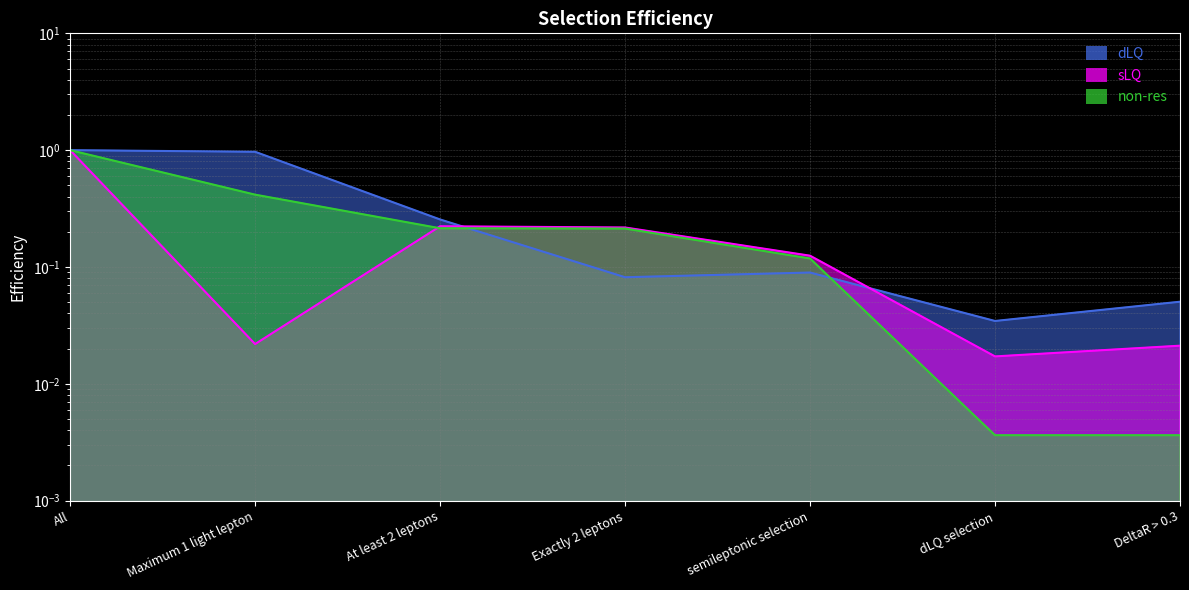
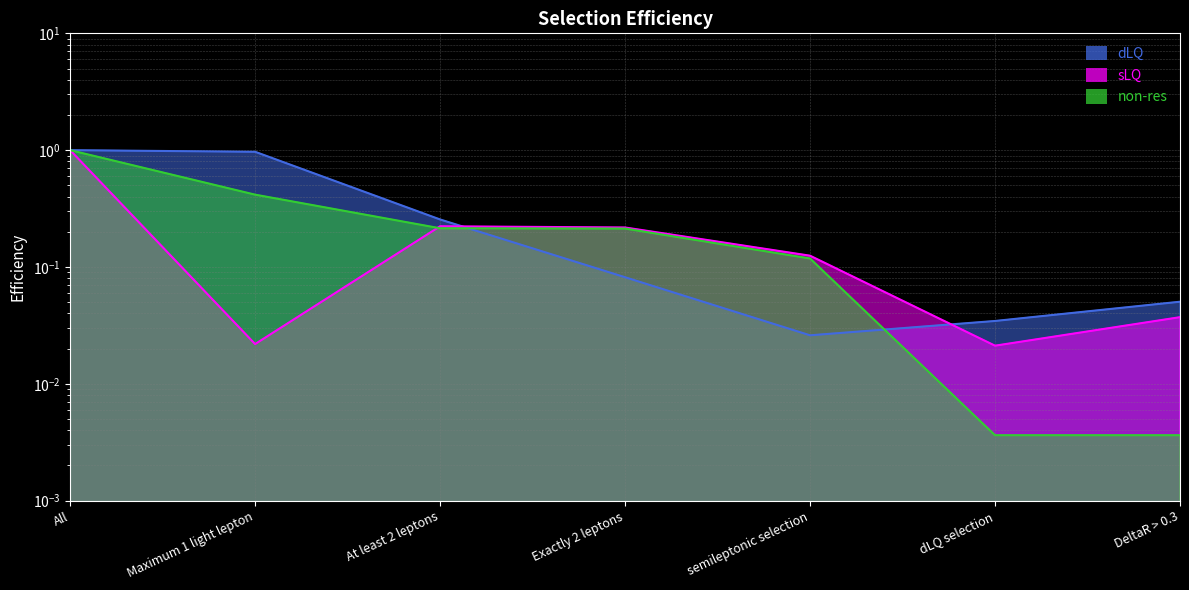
dLQ, semileptonic selection: 0.09 -> 0.026
sLQ, dLQ selection: 0.017 -> 0.021
sLQ, DeltaR > 0.3: 0.021 -> 0.037
